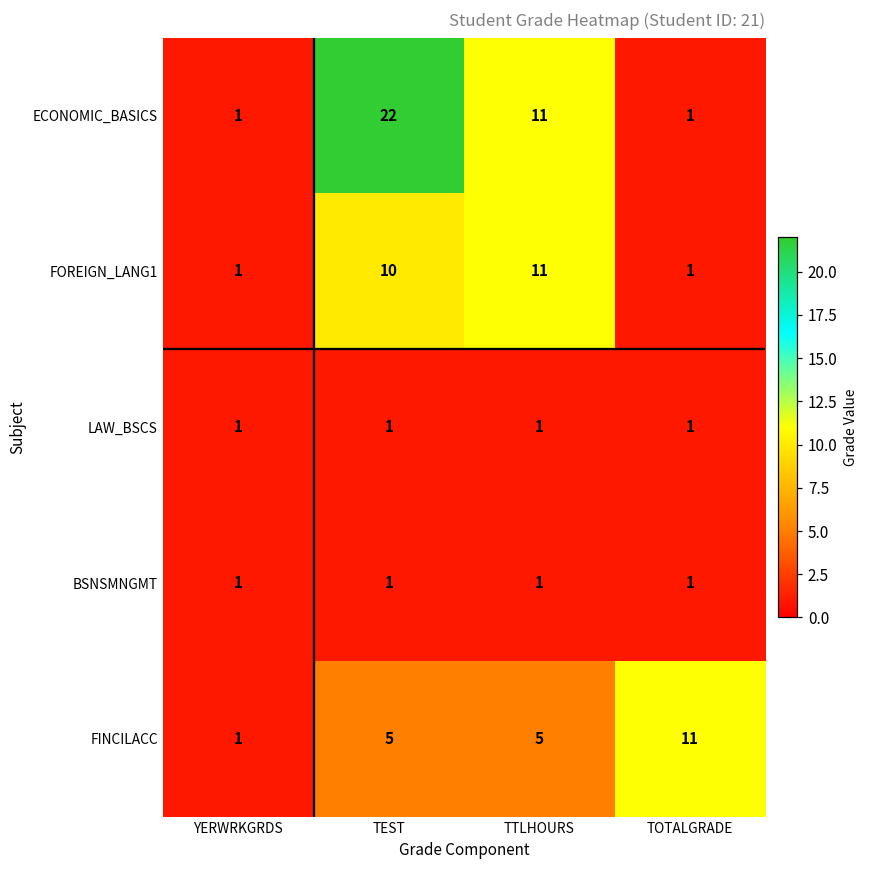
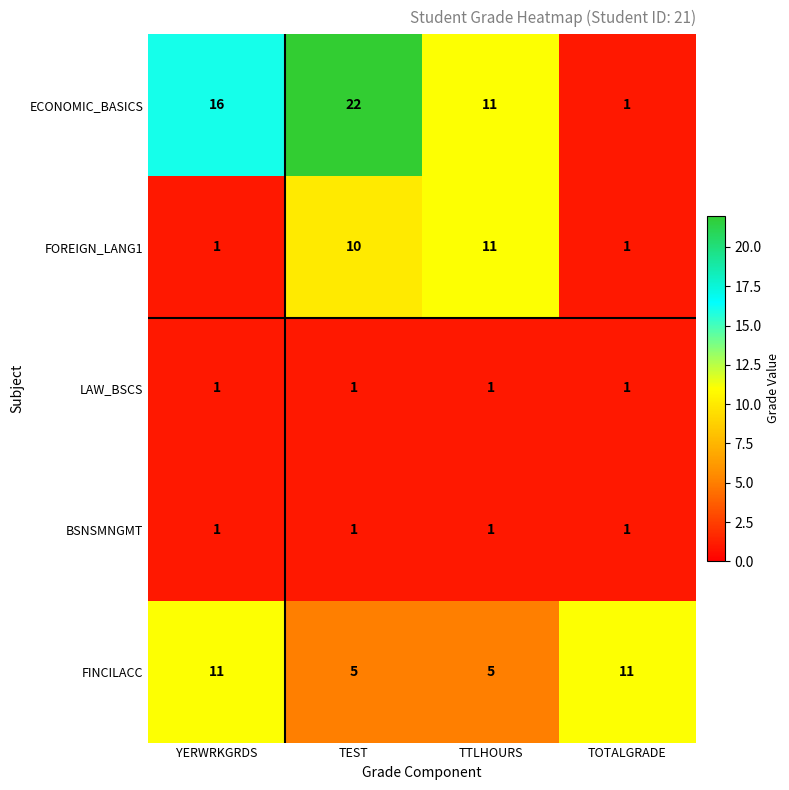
ECONOMIC_BASICS, YERWRKGRDS: 1 -> 16
FINCILACC, YERWRKGRDS: 1 -> 11
